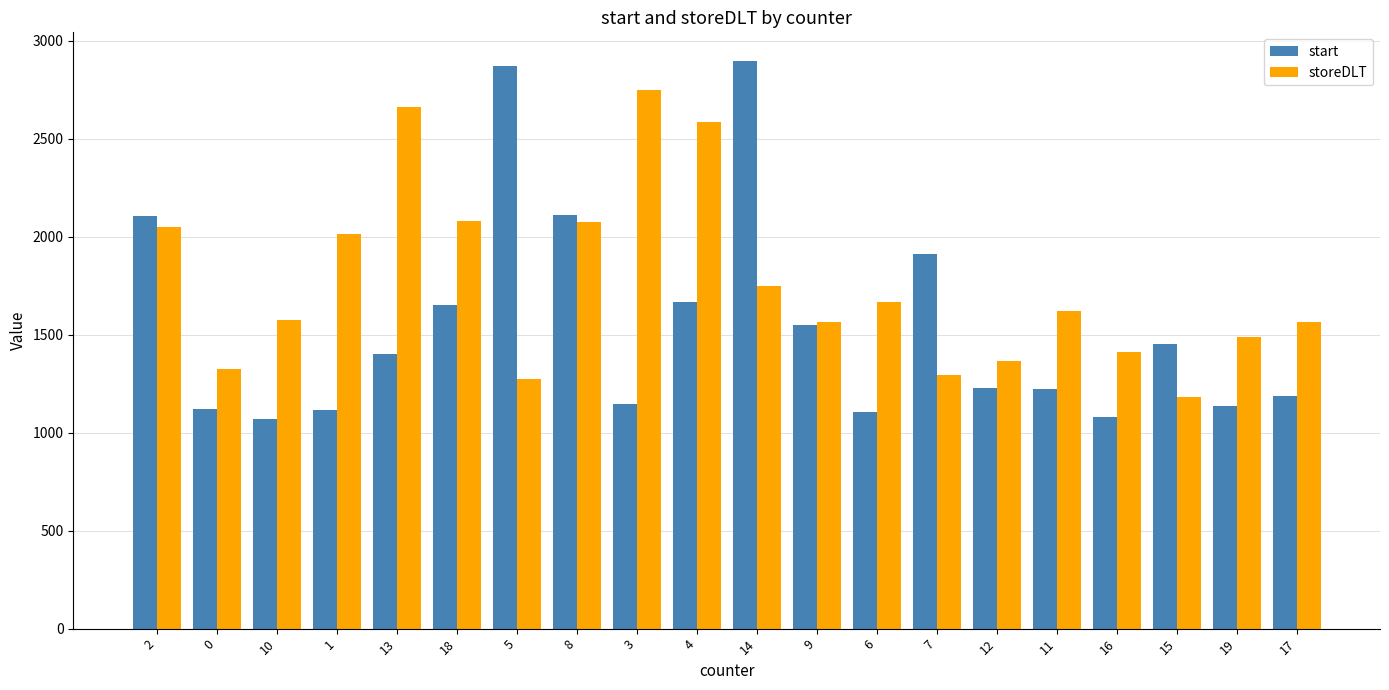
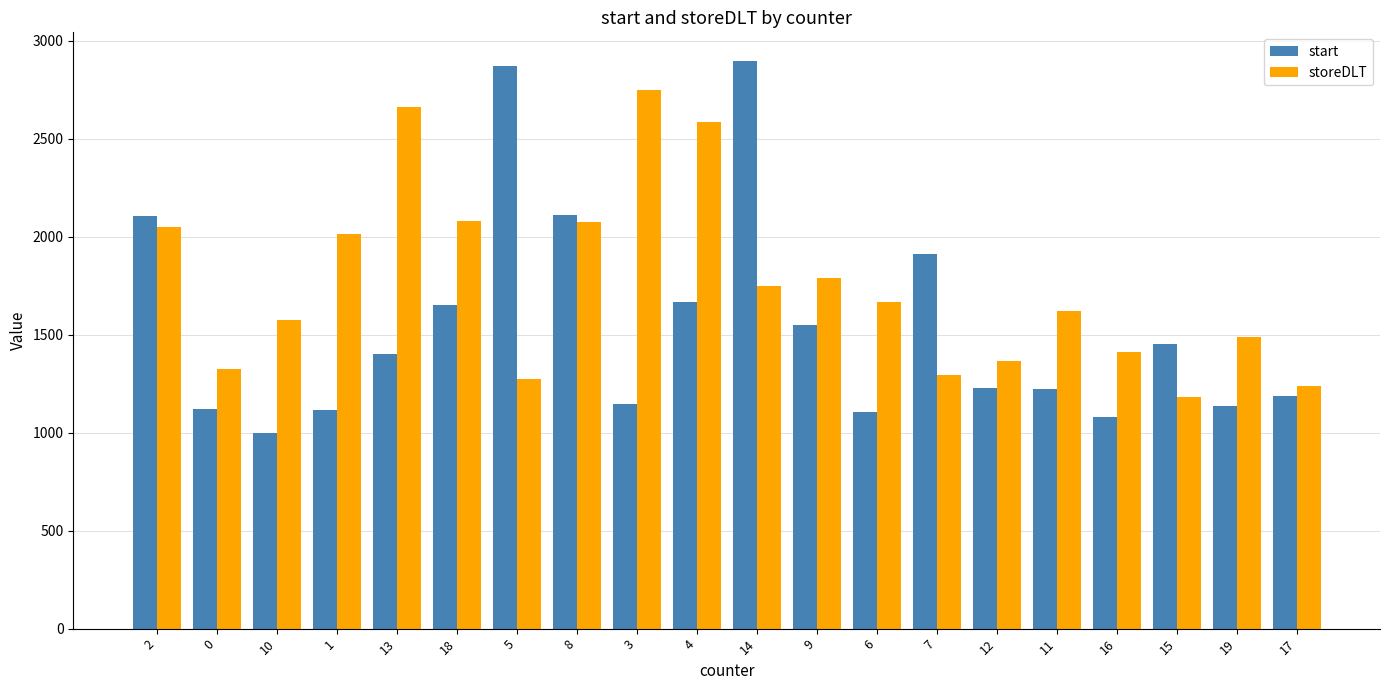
start, 10: 1070 -> 1000
storeDLT, 9: 1570 -> 1790
storeDLT, 17: 1570 -> 1240
